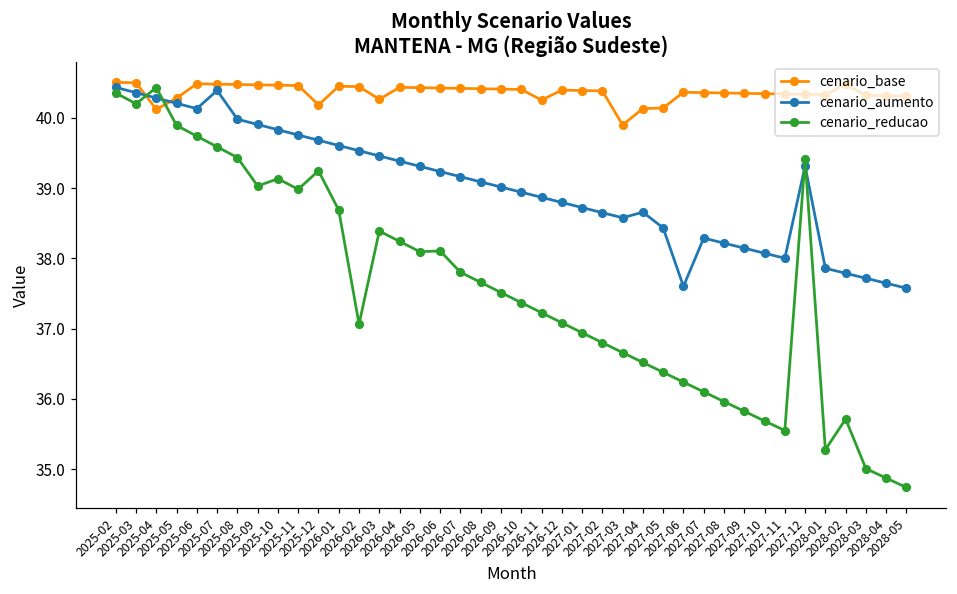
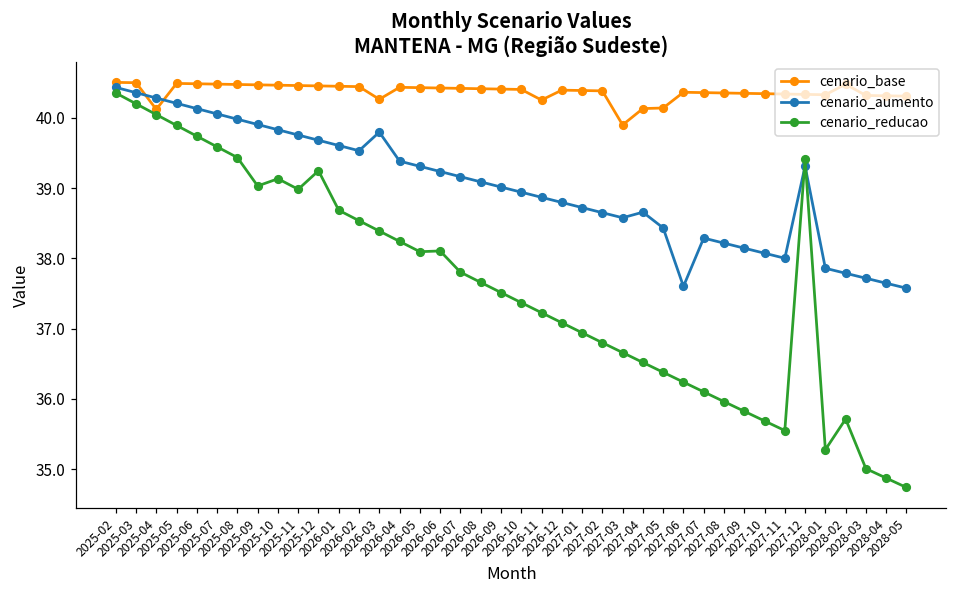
cenario_reducao, 2025-04: 40.4 -> 40.0
cenario_base, 2025-05: 40.3 -> 40.5
cenario_aumento, 2025-07: 40.4 -> 40.1
cenario_base, 2025-12: 40.2 -> 40.5
cenario_reducao, 2026-02: 37.1 -> 38.5
cenario_aumento, 2026-03: 39.5 -> 39.8
